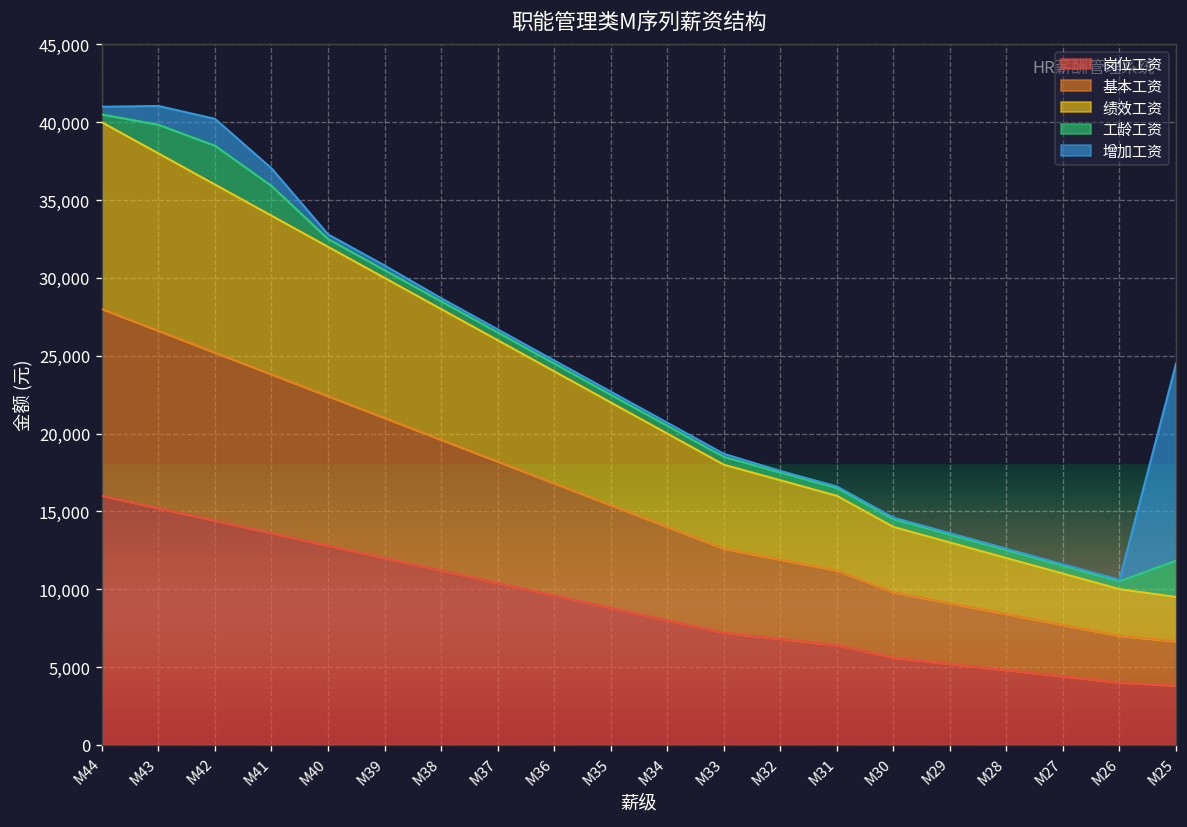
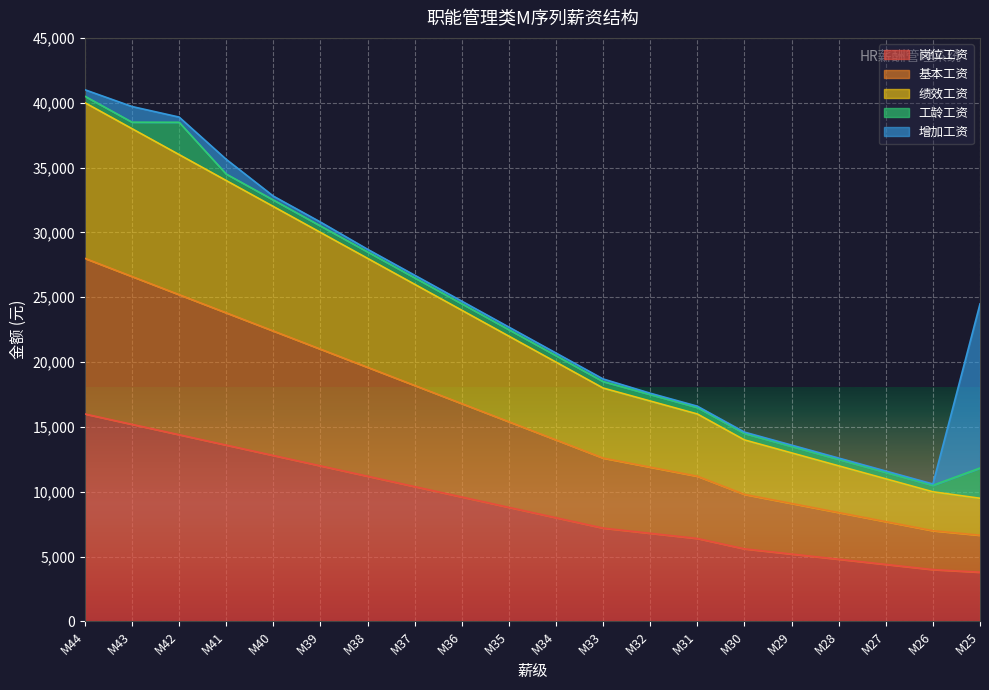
工龄工资, M43: 1,800 -> 500
增加工资, M42: 1,700 -> 400
工龄工资, M41: 1,900 -> 500
